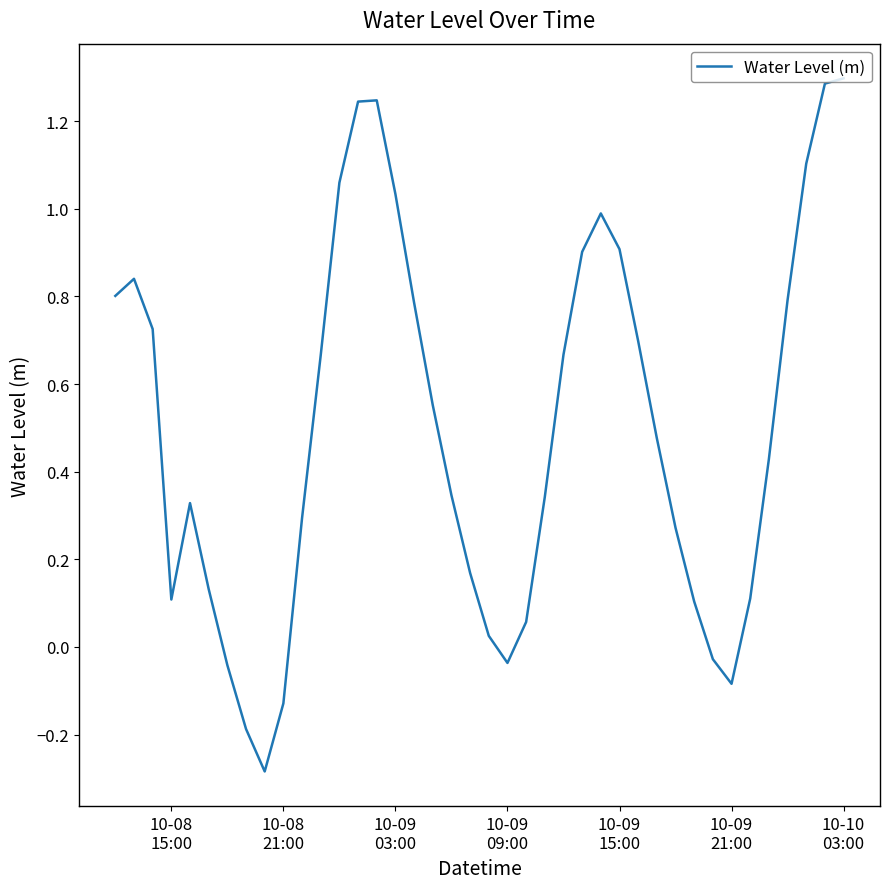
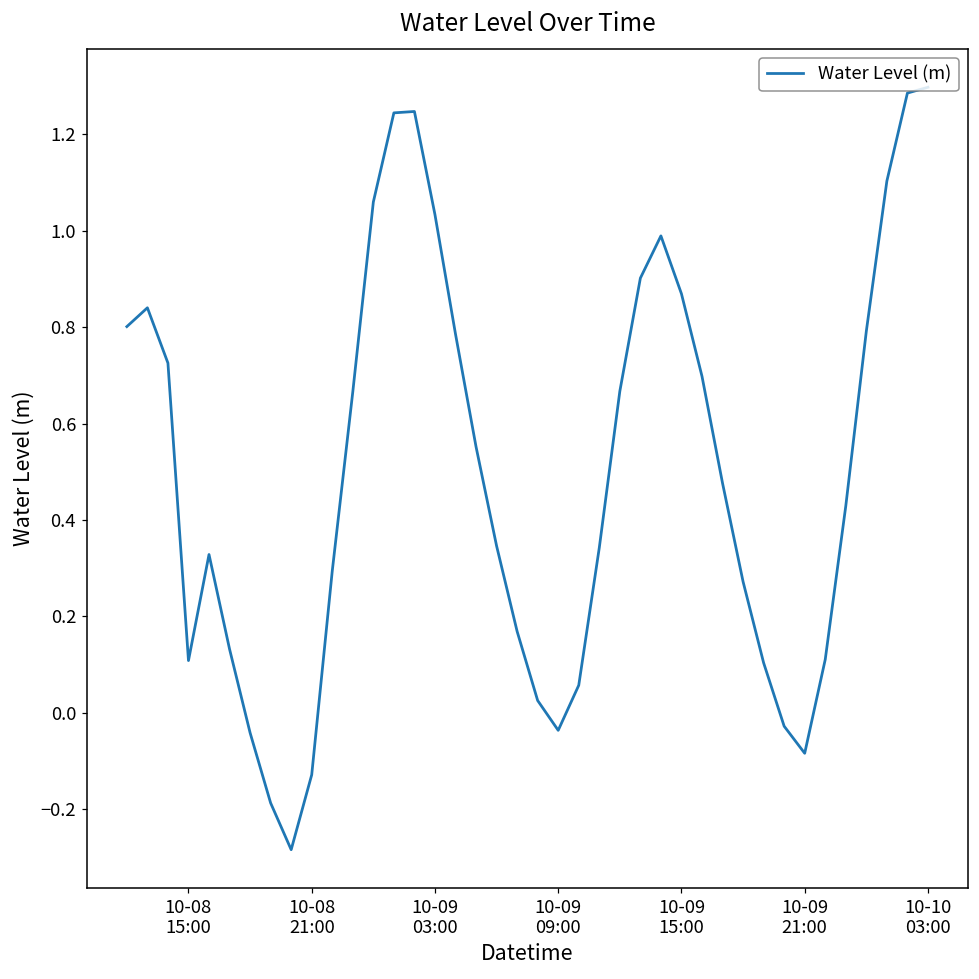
10-09 15:00: 0.91 -> 0.87
